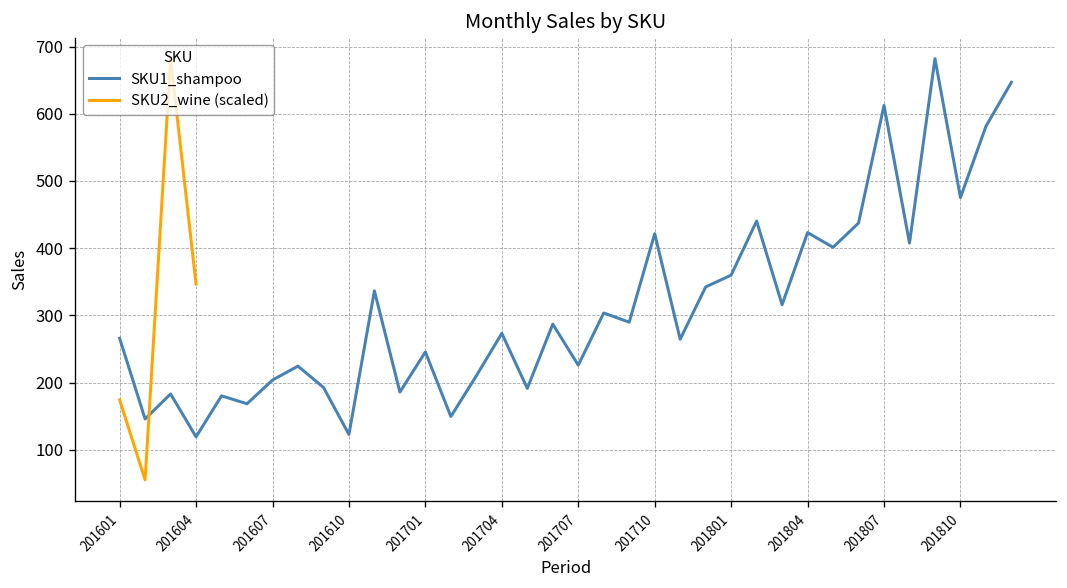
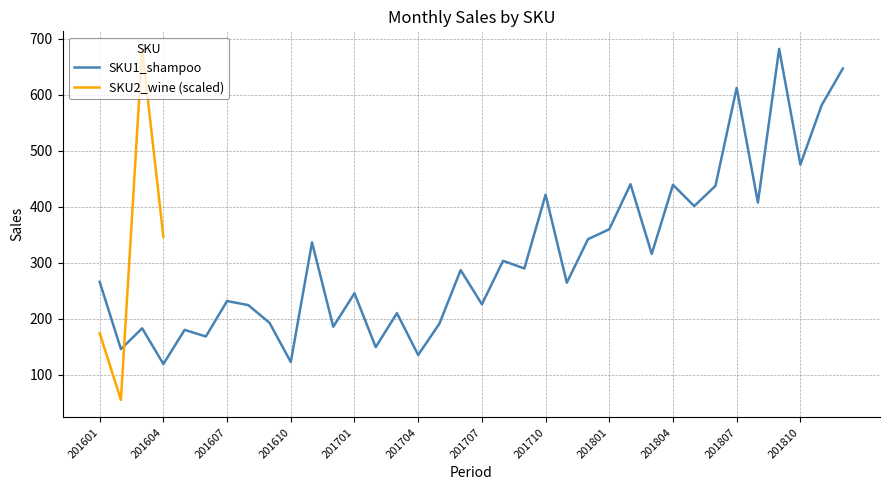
SKU1_shampoo, 201607: 200 -> 230
SKU1_shampoo, 201704: 270 -> 140
SKU1_shampoo, 201804: 420 -> 440
